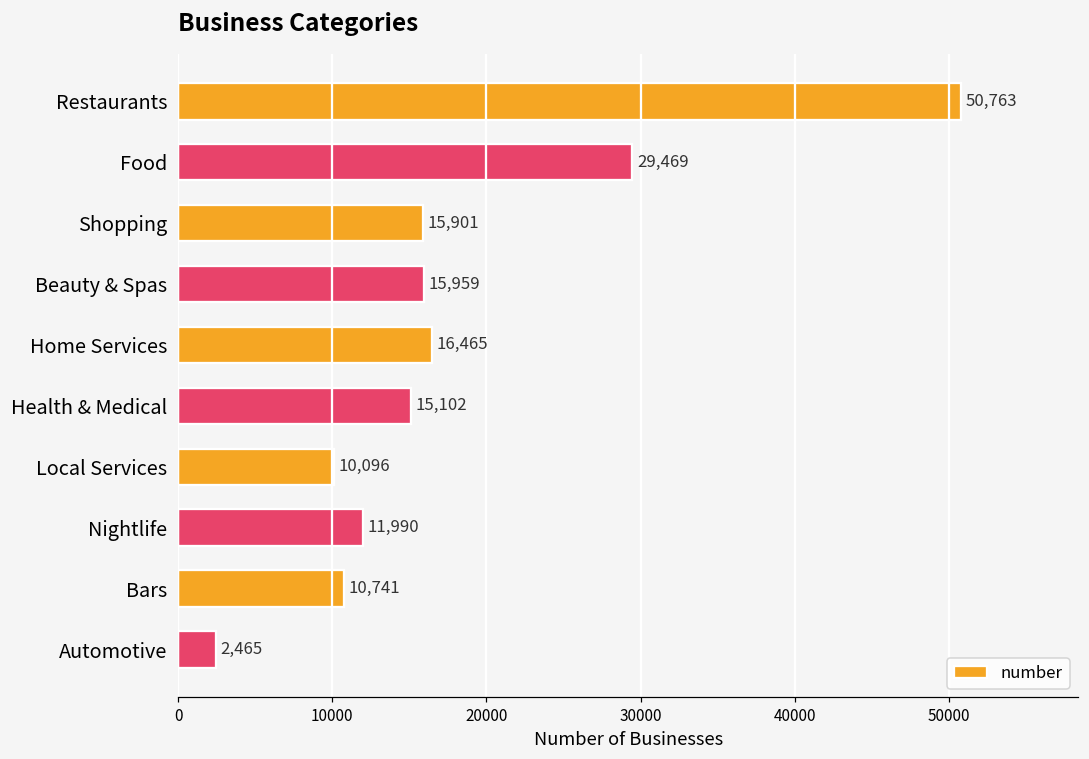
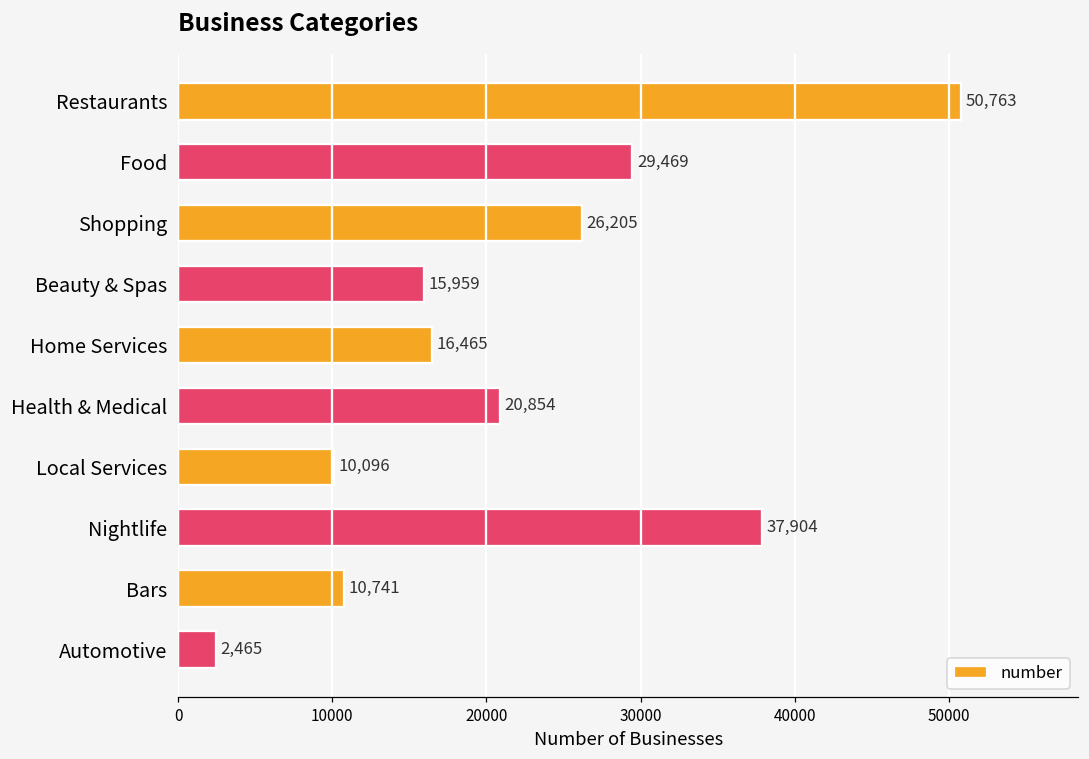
Shopping: 15,901 -> 26,205
Health & Medical: 15,102 -> 20,854
Nightlife: 11,990 -> 37,904
